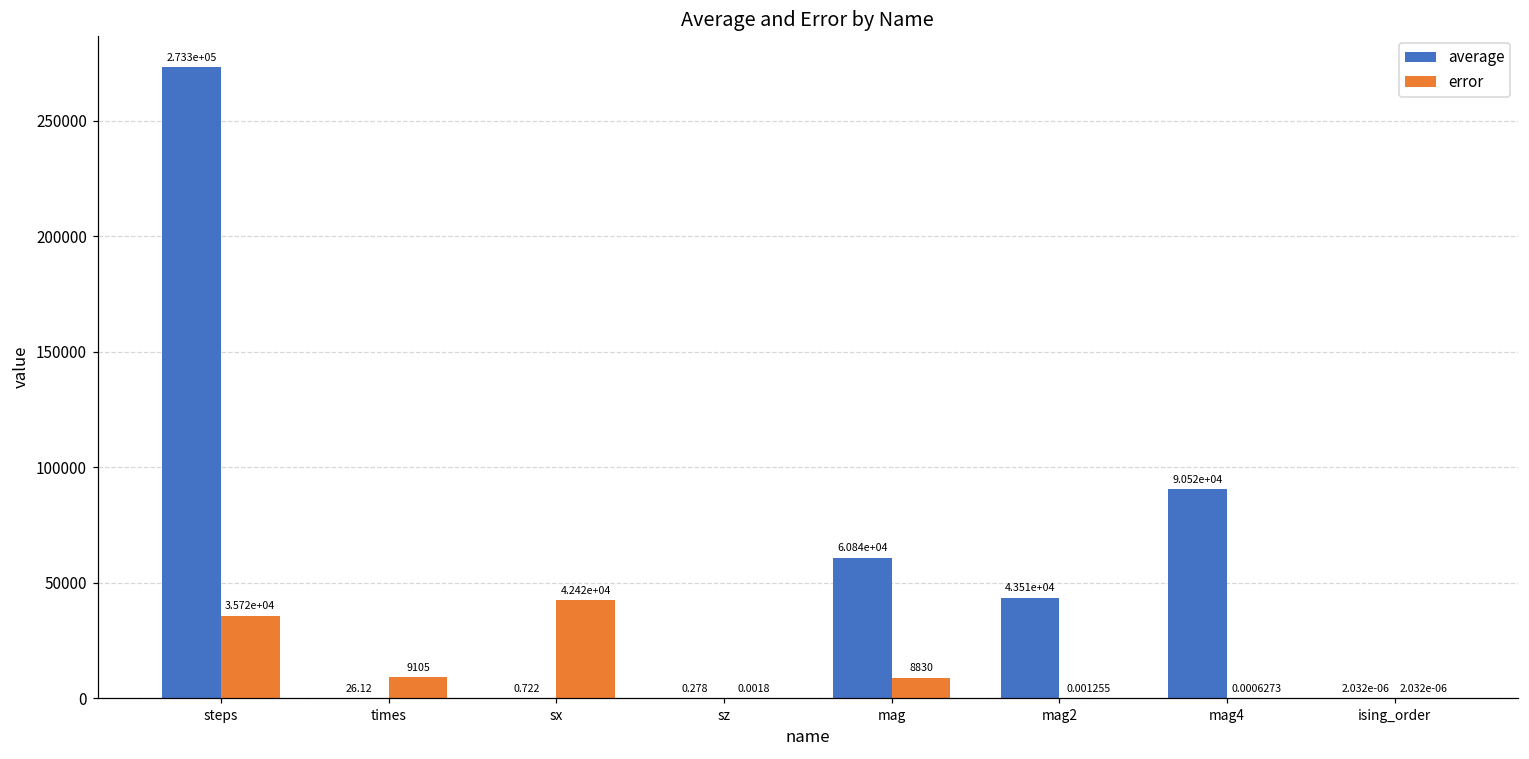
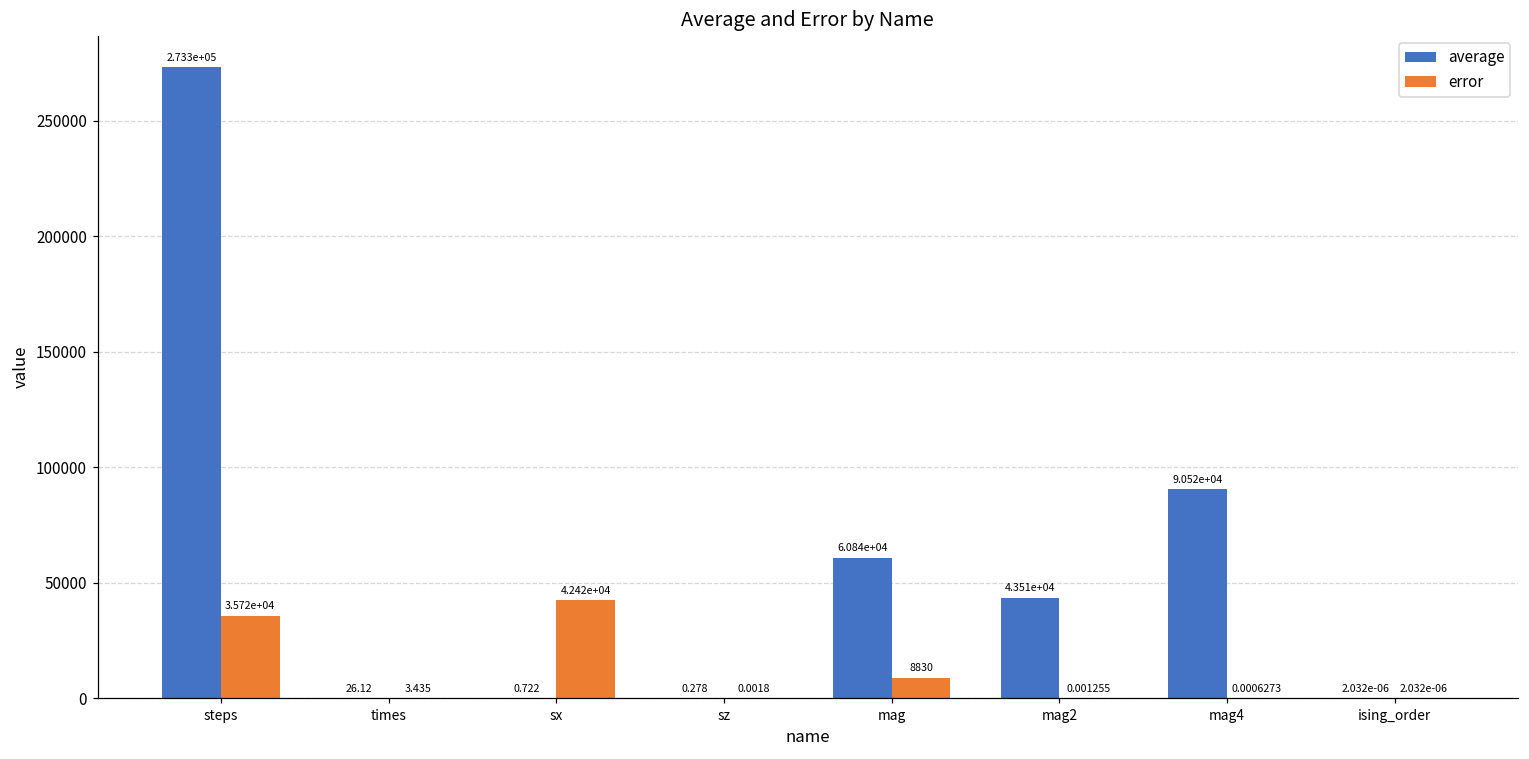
error, times: 9105 -> 3.435
